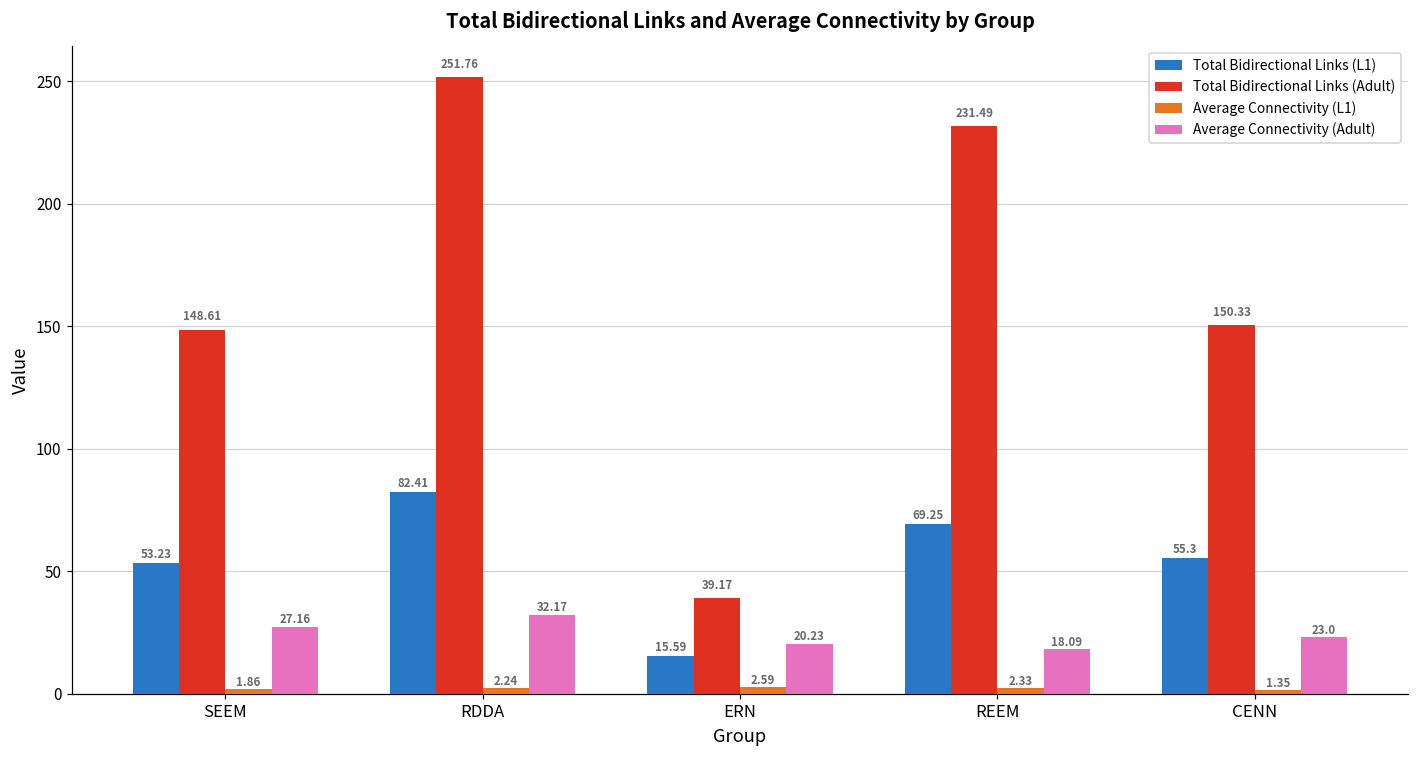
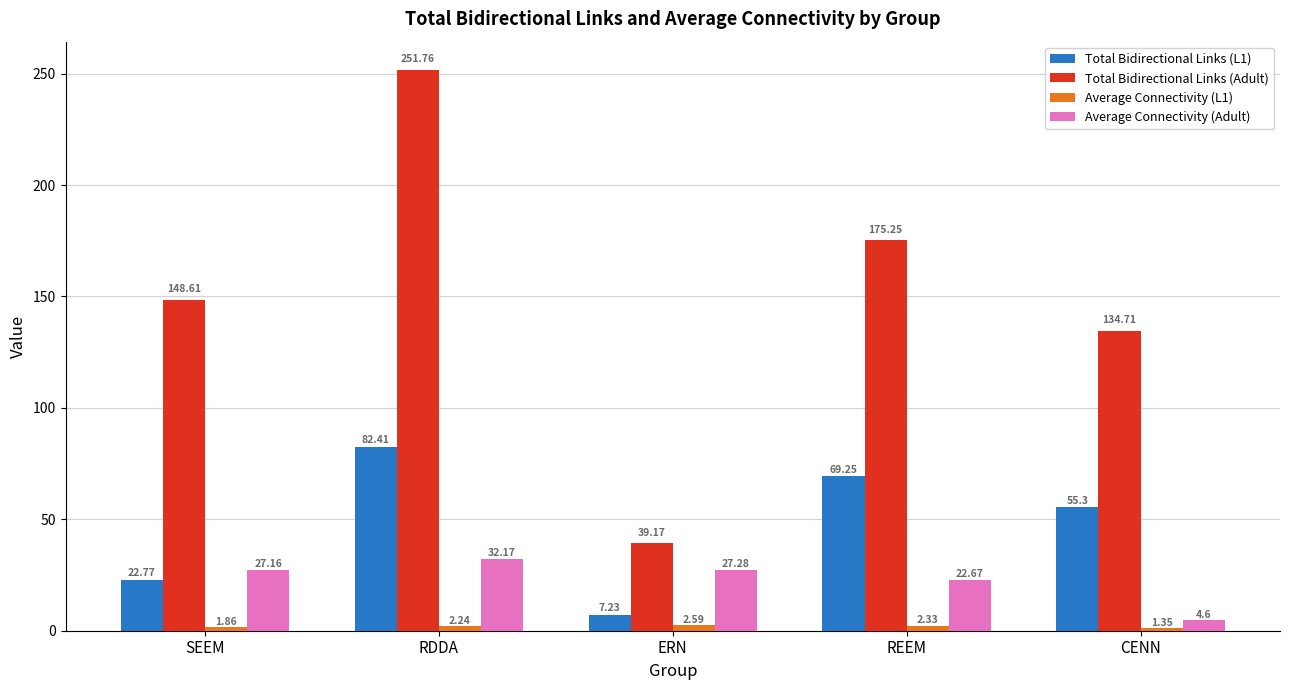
Total Bidirectional Links (L1), SEEM: 53.23 -> 22.77
Total Bidirectional Links (L1), ERN: 15.59 -> 7.23
Average Connectivity (Adult), ERN: 20.23 -> 27.28
Total Bidirectional Links (Adult), REEM: 231.49 -> 175.25
Average Connectivity (Adult), REEM: 18.09 -> 22.67
Total Bidirectional Links (Adult), CENN: 150.33 -> 134.71
Average Connectivity (Adult), CENN: 23.0 -> 4.6
